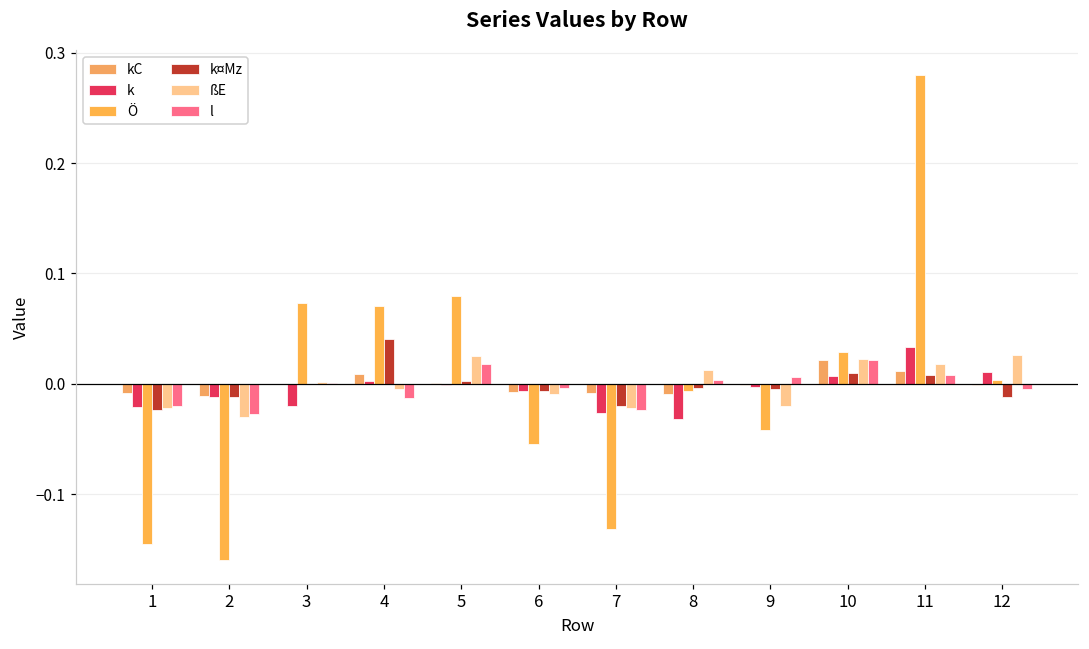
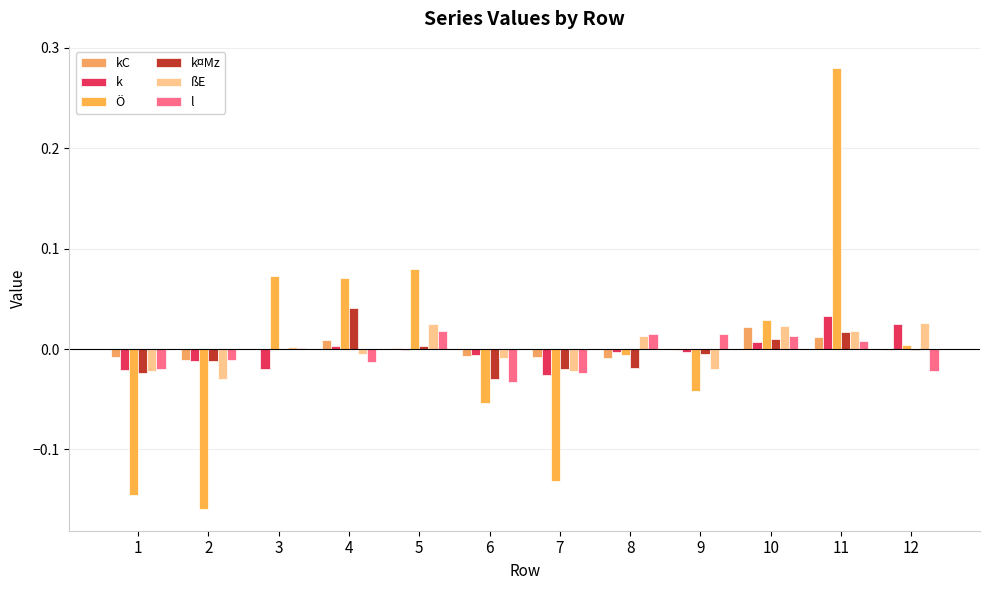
l, 2: -0.027 -> -0.011
k¤Mz, 6: -0.006 -> -0.030
l, 6: -0.004 -> -0.033
k, 8: -0.032 -> -0.003
k¤Mz, 8: -0.004 -> -0.019
l, 8: 0.004 -> 0.015
l, 9: 0.006 -> 0.015
l, 10: 0.022 -> 0.013
k¤Mz, 11: 0.008 -> 0.017
k, 12: 0.011 -> 0.025
k¤Mz, 12: -0.012 -> -0.001
l, 12: -0.005 -> -0.022
